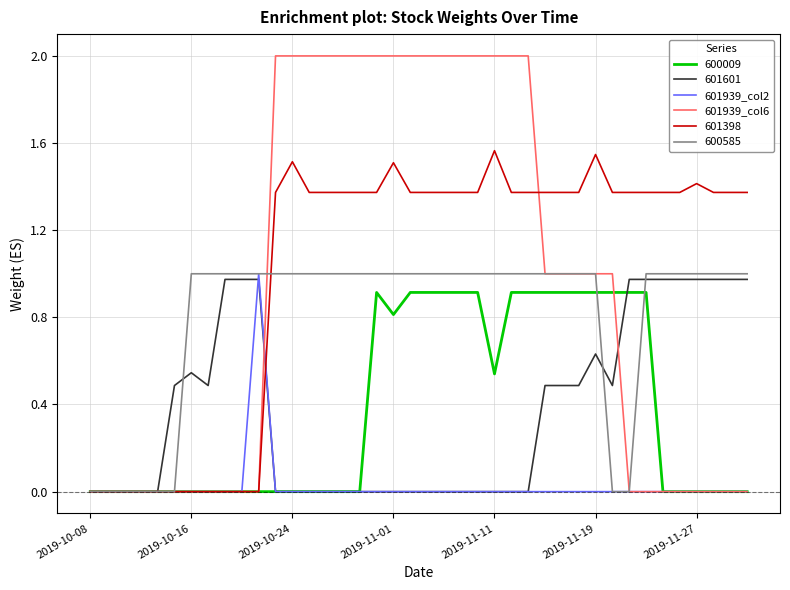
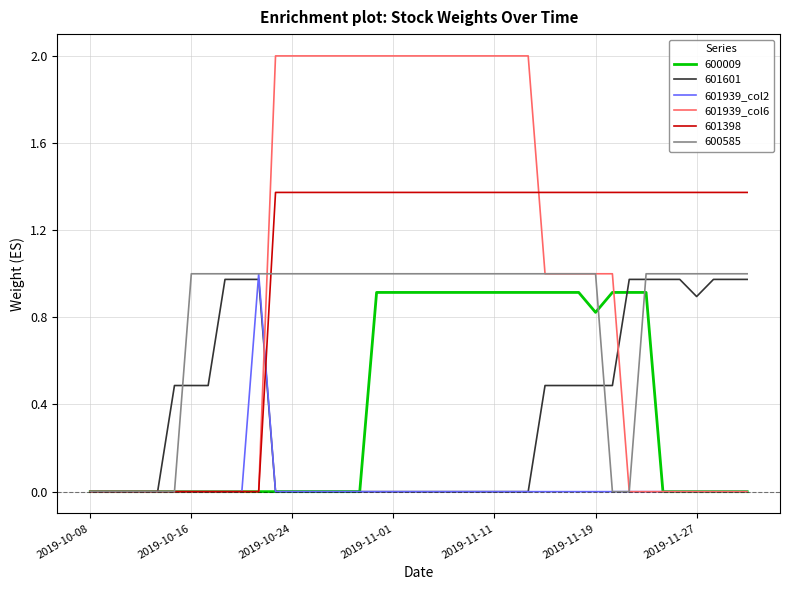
601601, 2019-10-16: 0.55 -> 0.49
601398, 2019-10-24: 1.51 -> 1.37
600009, 2019-11-01: 0.81 -> 0.91
601398, 2019-11-01: 1.51 -> 1.37
600009, 2019-11-11: 0.54 -> 0.91
601398, 2019-11-11: 1.56 -> 1.37
600009, 2019-11-19: 0.91 -> 0.82
601601, 2019-11-19: 0.63 -> 0.49
601398, 2019-11-19: 1.55 -> 1.37
601601, 2019-11-27: 0.97 -> 0.90
601398, 2019-11-27: 1.41 -> 1.37
